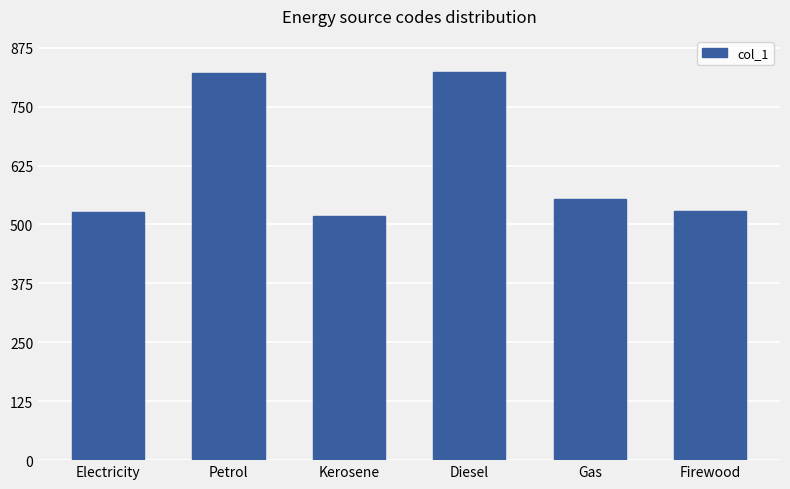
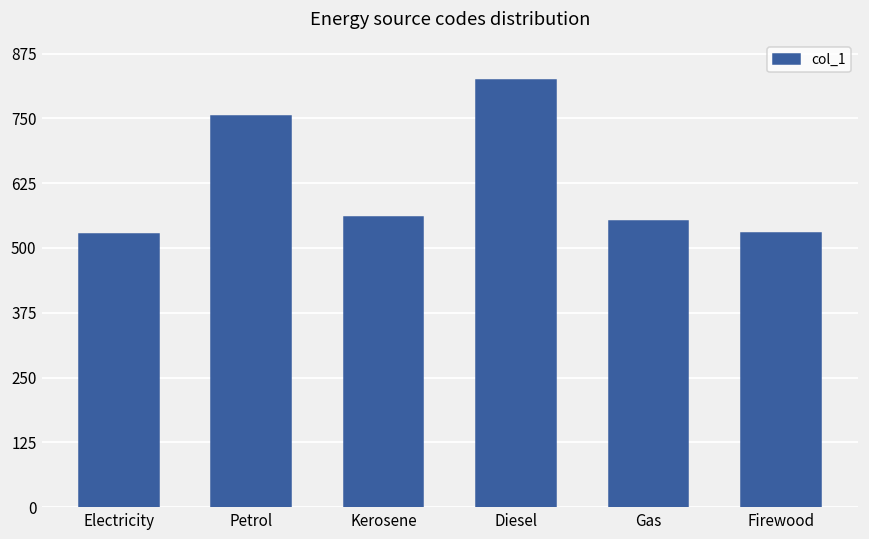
Petrol: 820 -> 760
Kerosene: 520 -> 560
